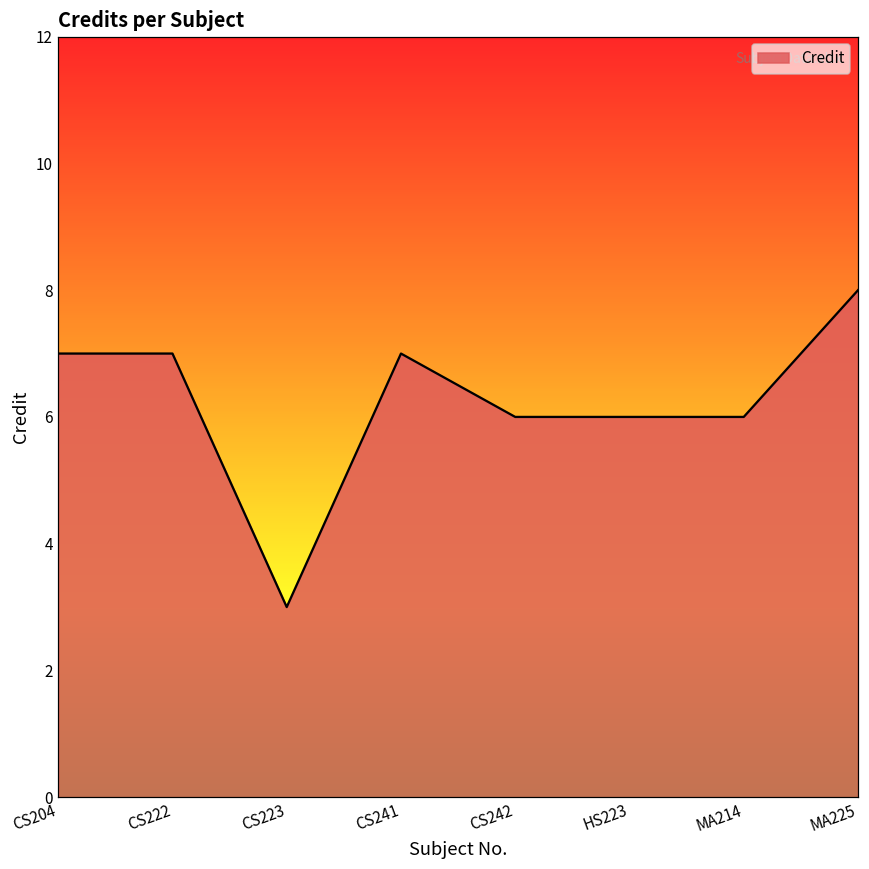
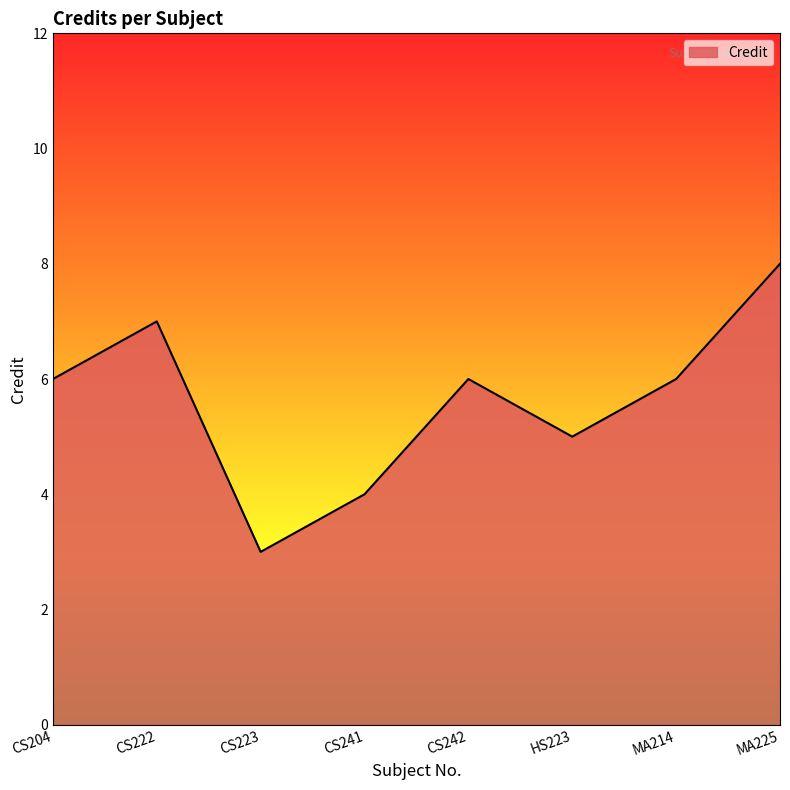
CS204: 7 -> 6
CS241: 7 -> 4
HS223: 6 -> 5
